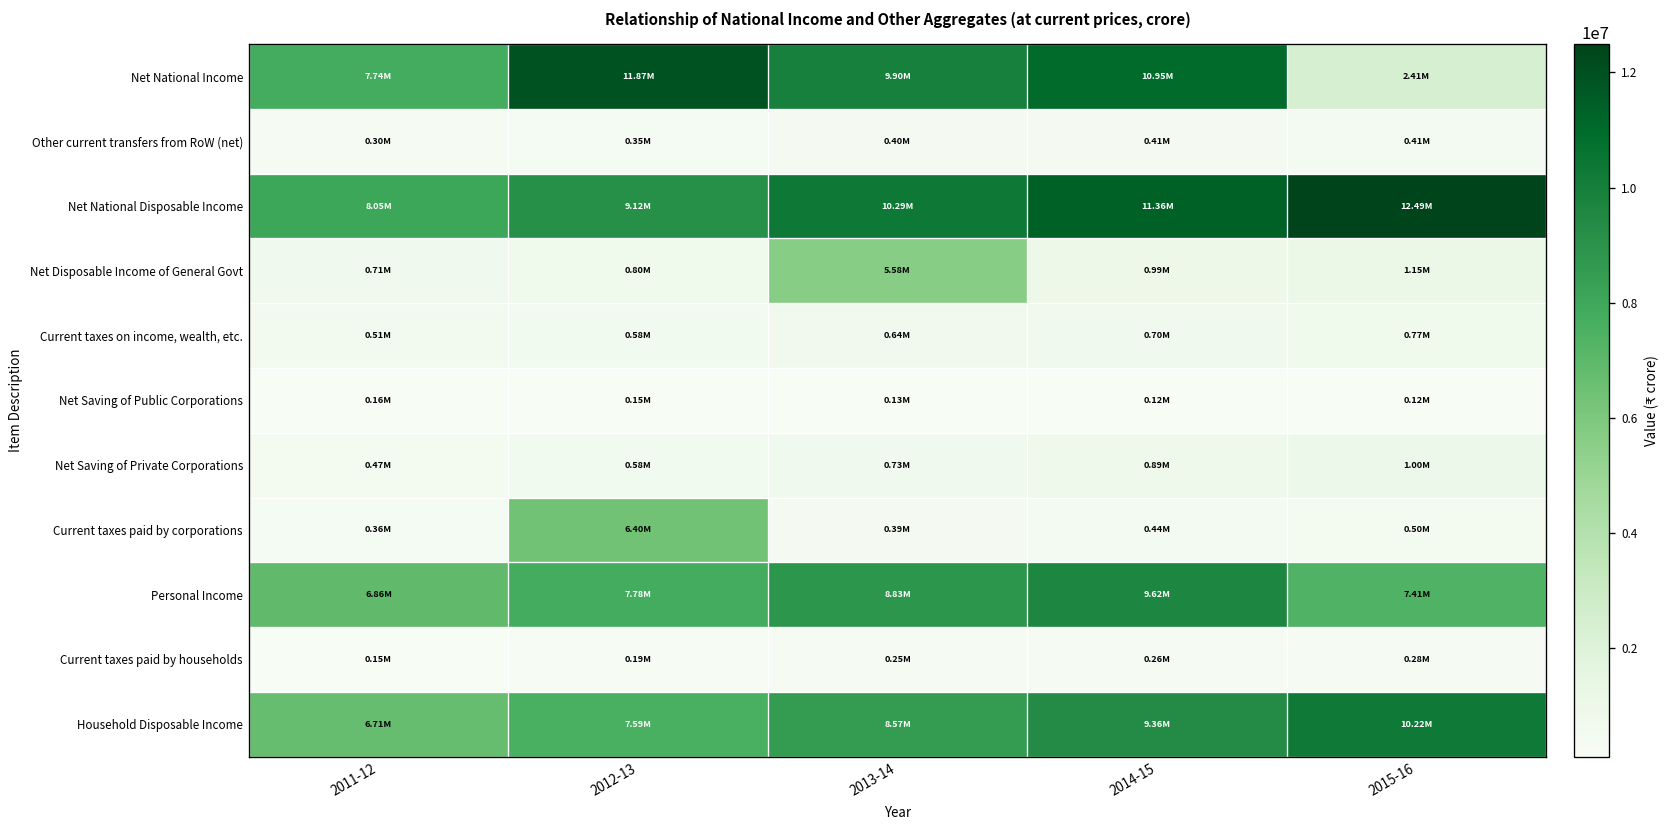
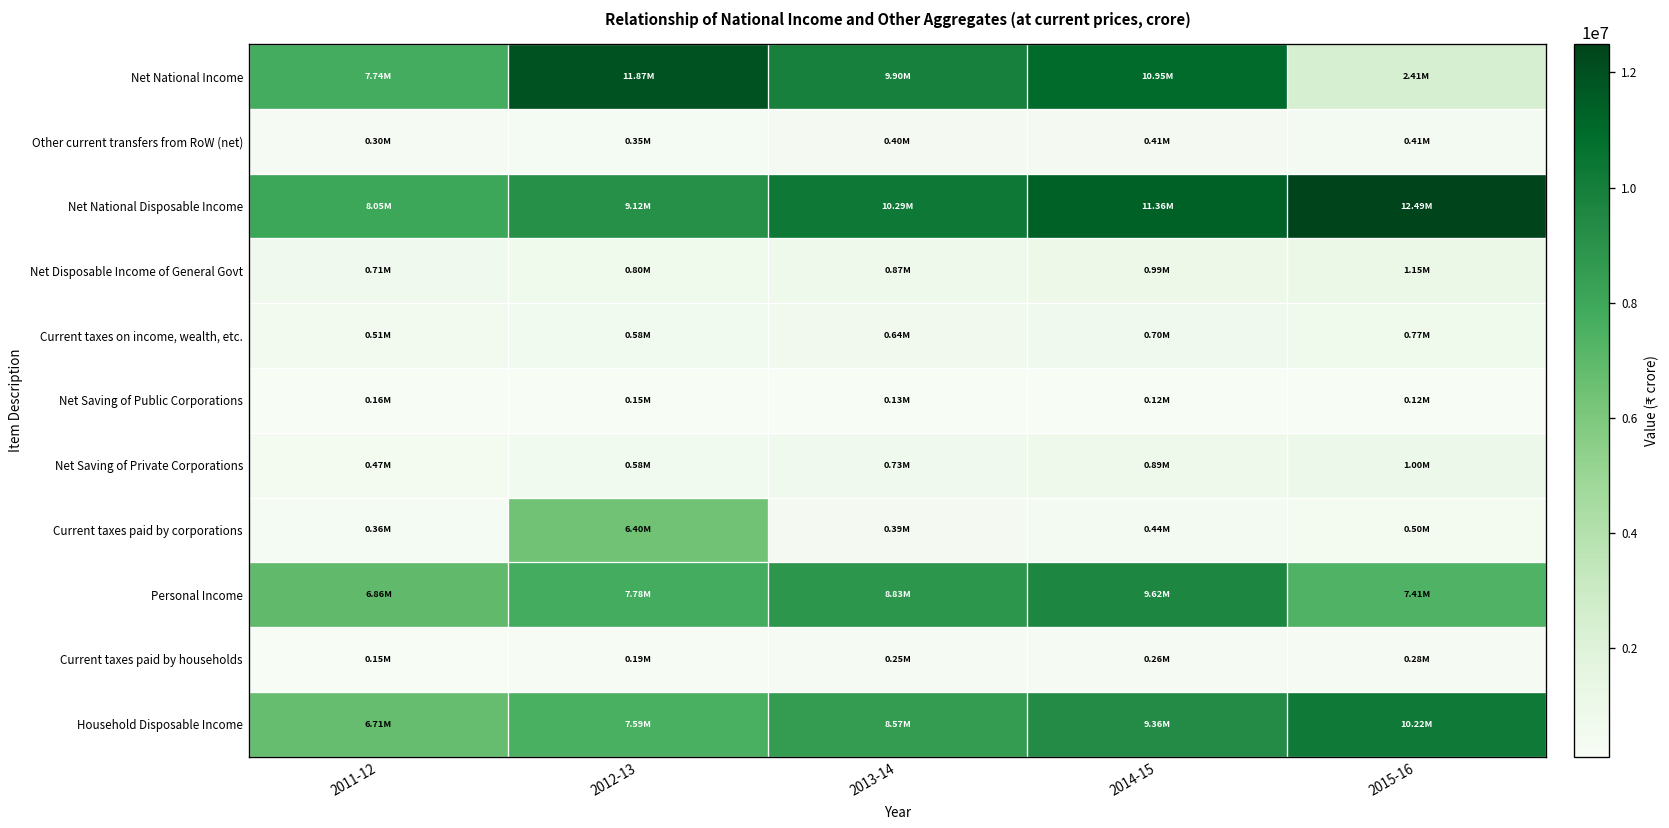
Net Disposable Income of General Govt, 2013-14: 5.58M -> 0.87M
